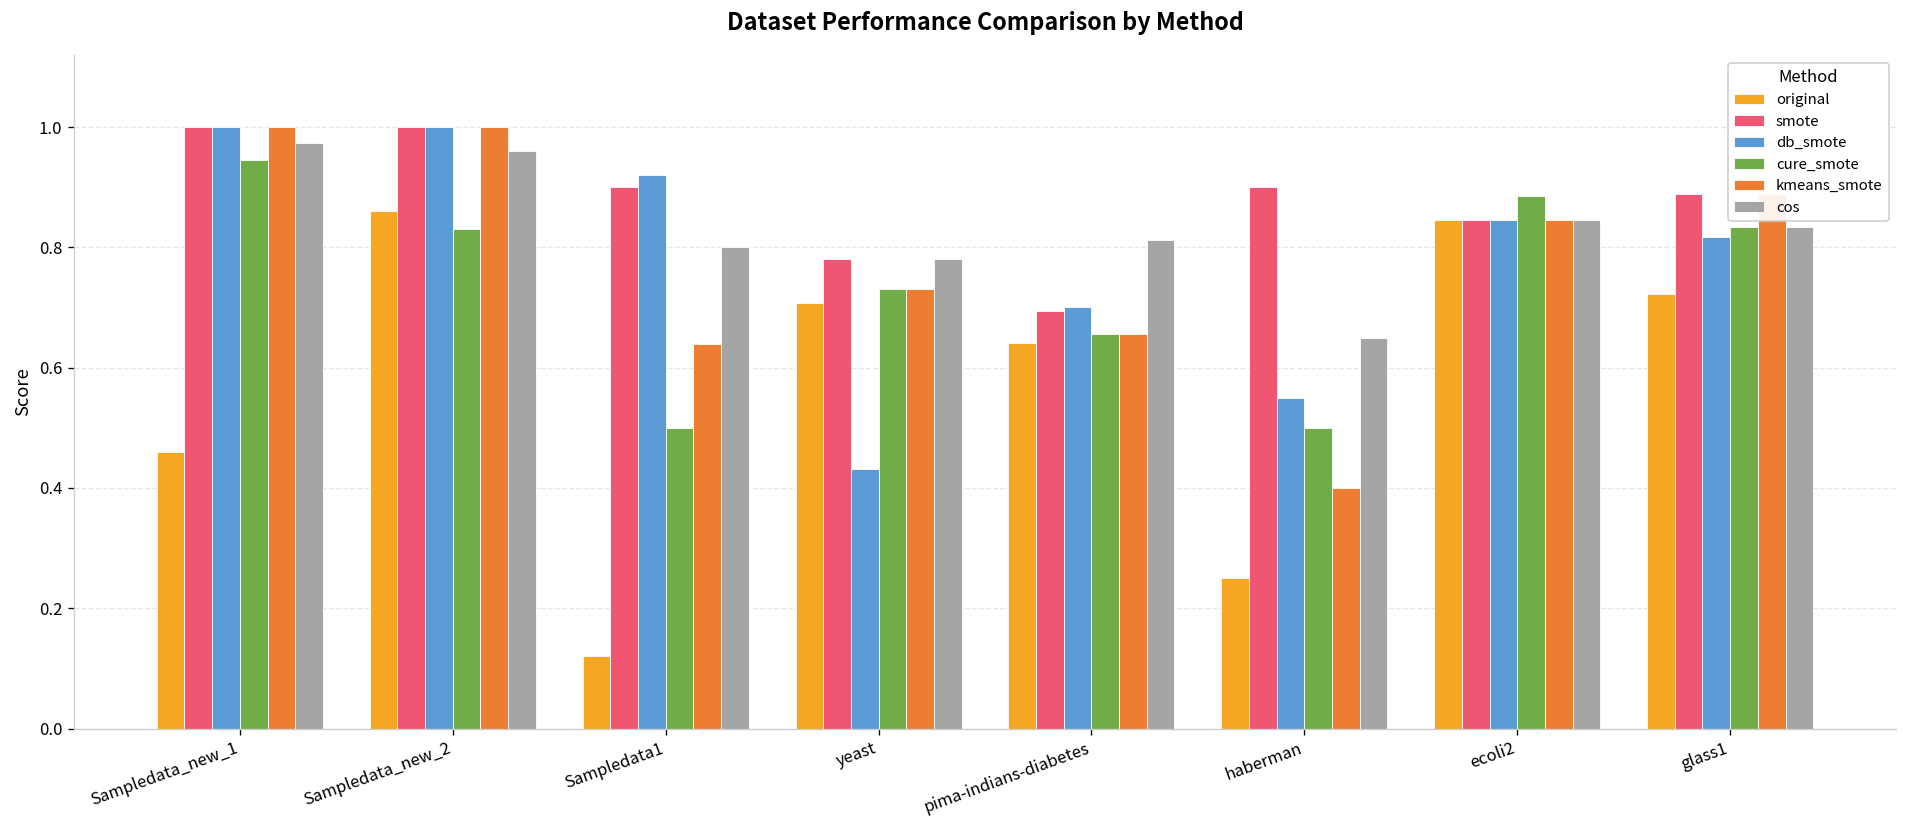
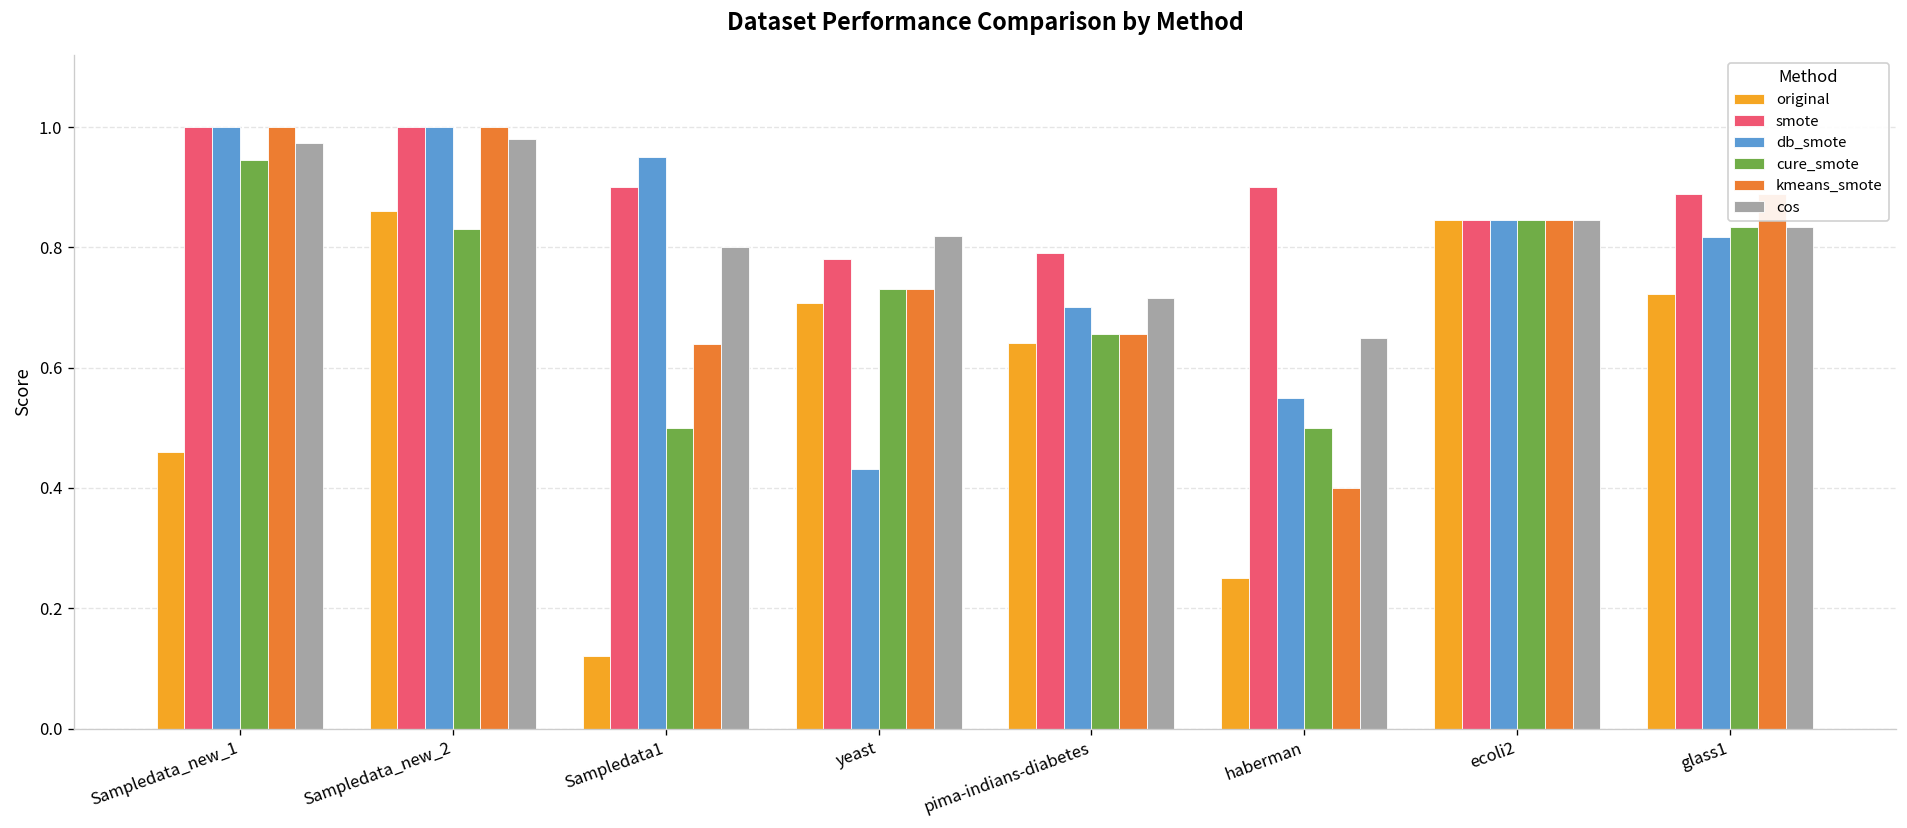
cos, Sampledata_new_2: 0.96 -> 0.98
db_smote, Sampledata1: 0.92 -> 0.95
cos, yeast: 0.78 -> 0.82
smote, pima-indians-diabetes: 0.69 -> 0.79
cos, pima-indians-diabetes: 0.81 -> 0.72
cure_smote, ecoli2: 0.89 -> 0.85
